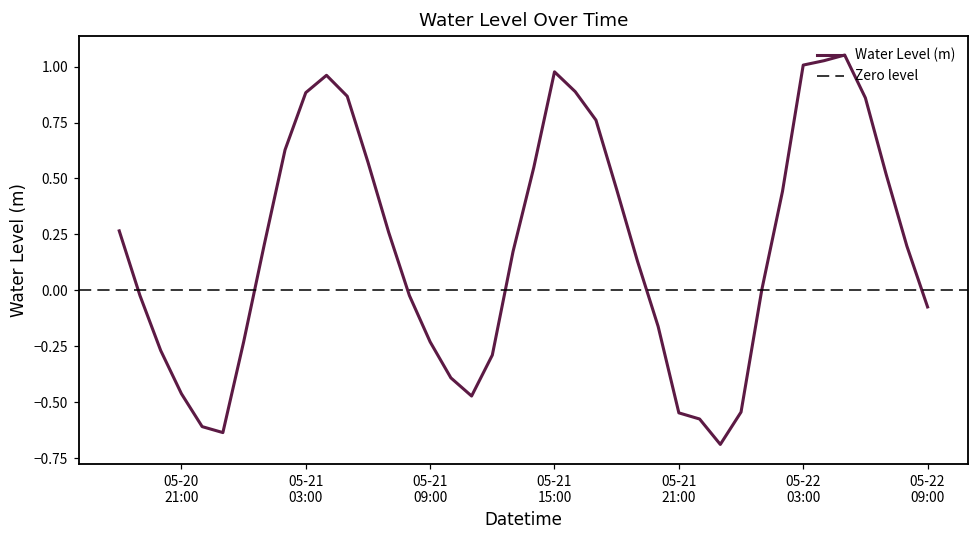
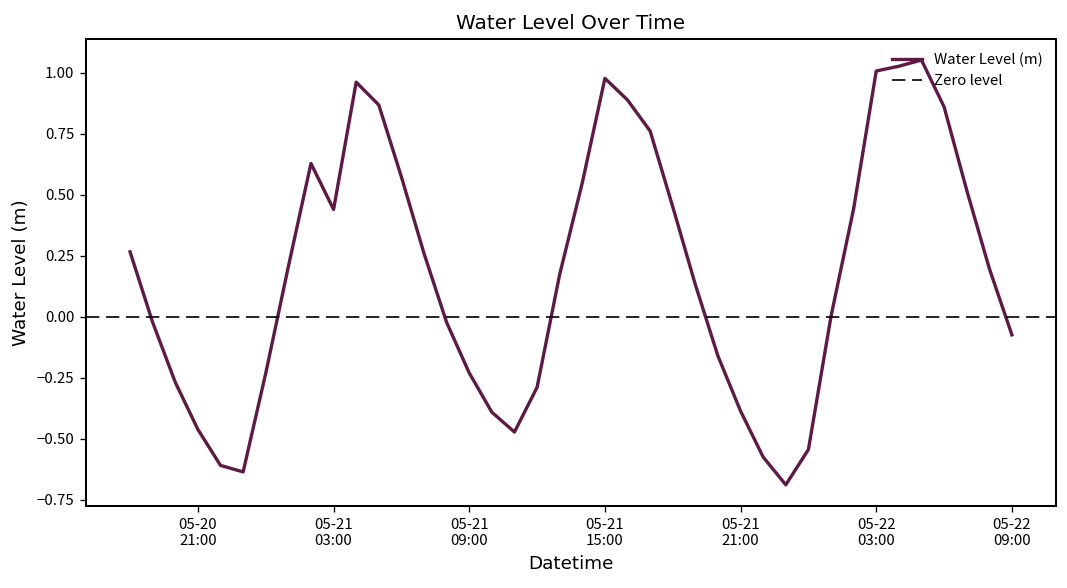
05-21 03:00: 0.88 -> 0.44
05-21 21:00: -0.55 -> -0.39
